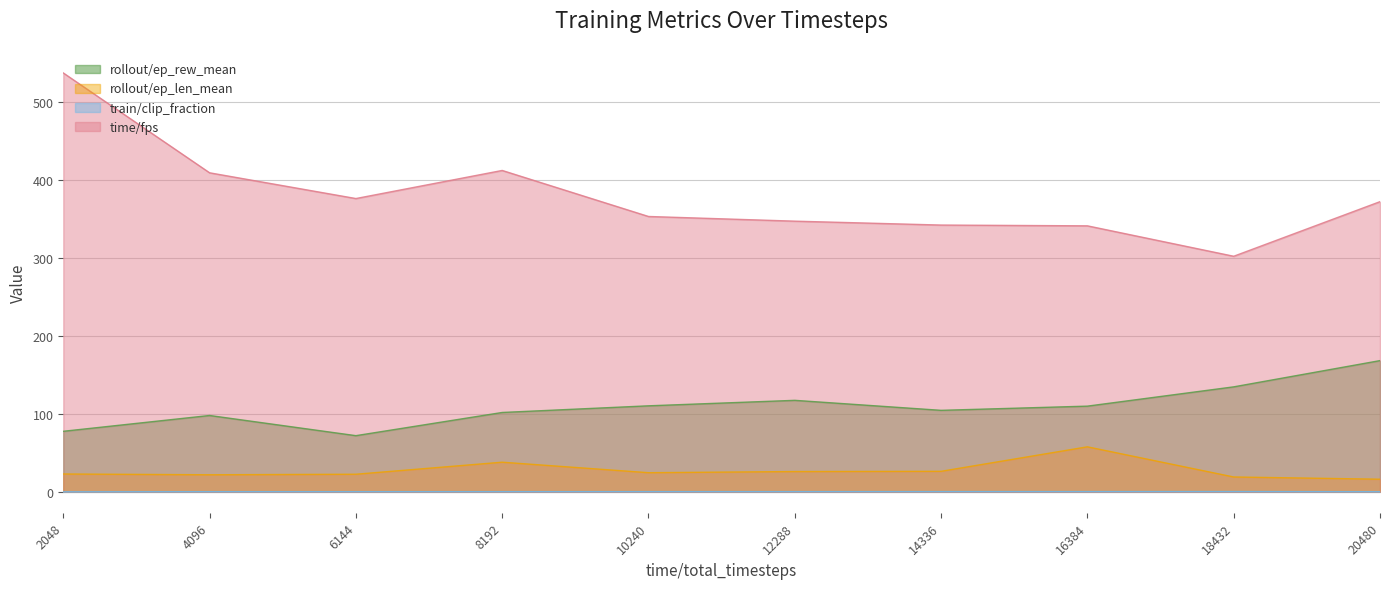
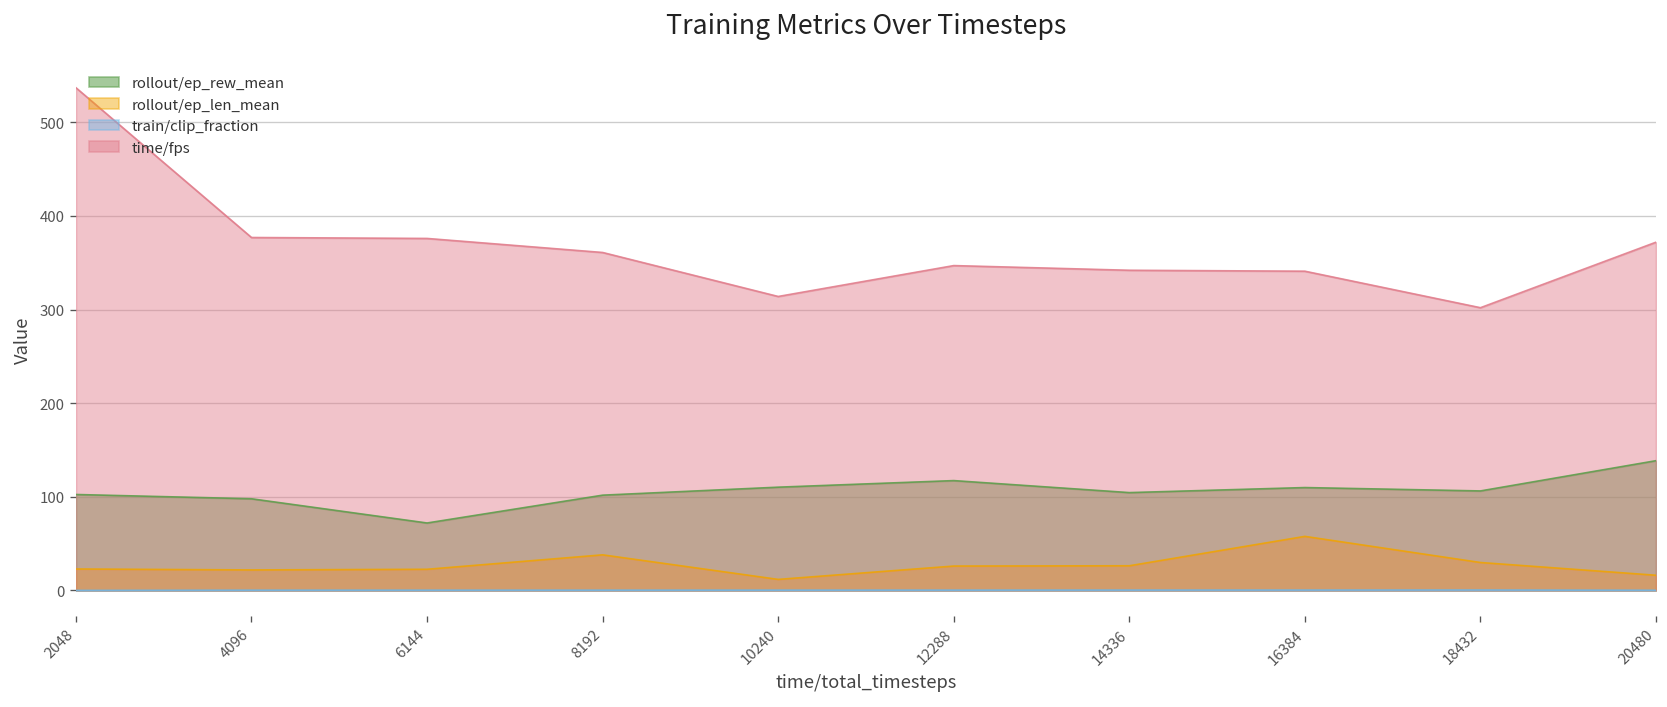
rollout/ep_rew_mean, 2048: 80 -> 100
time/fps, 4096: 410 -> 380
time/fps, 8192: 410 -> 360
rollout/ep_len_mean, 10240: 20 -> 10
time/fps, 10240: 350 -> 310
rollout/ep_rew_mean, 18432: 130 -> 110
rollout/ep_len_mean, 18432: 20 -> 30
rollout/ep_rew_mean, 20480: 170 -> 140
